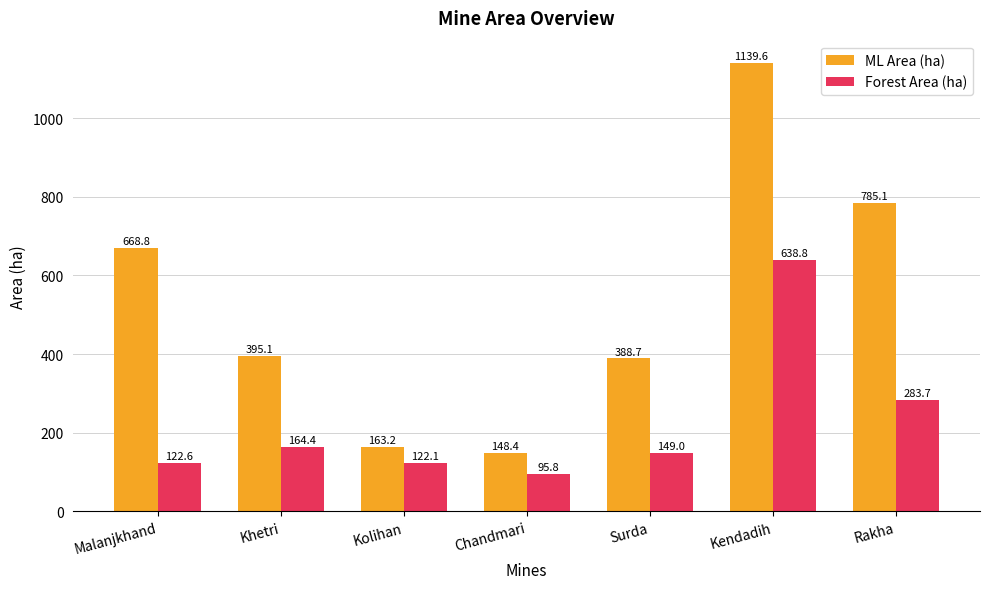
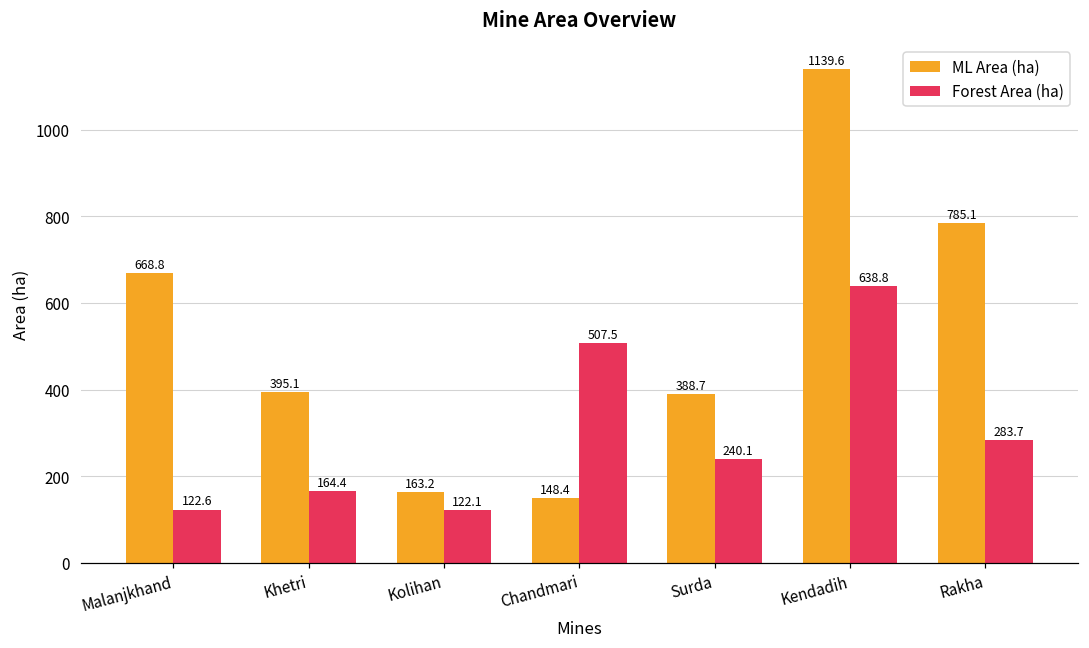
Forest Area (ha), Chandmari: 95.8 -> 507.5
Forest Area (ha), Surda: 149.0 -> 240.1
